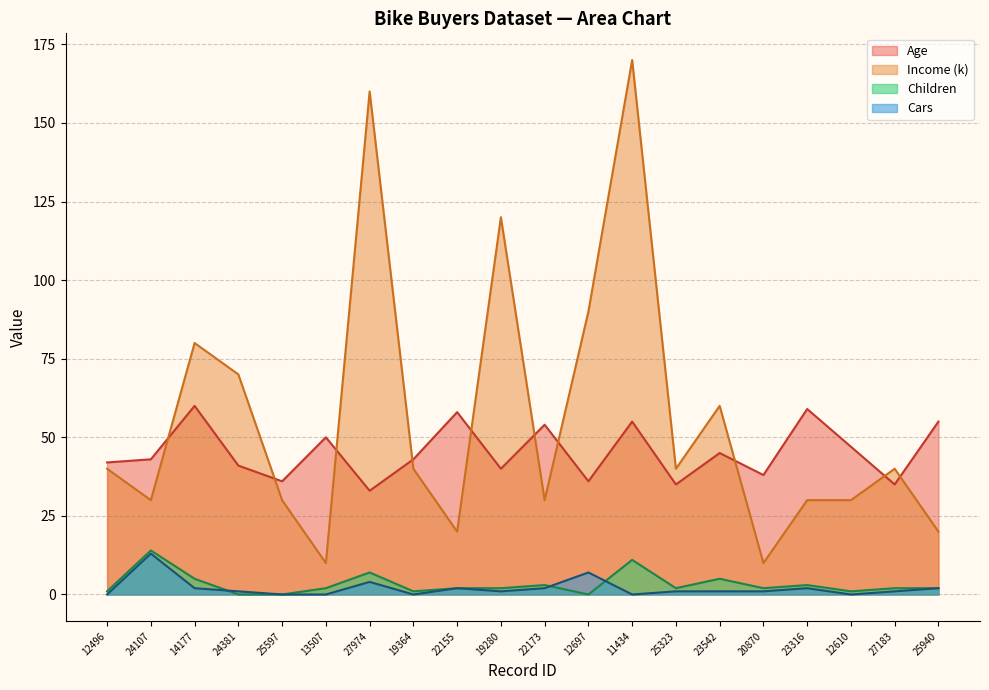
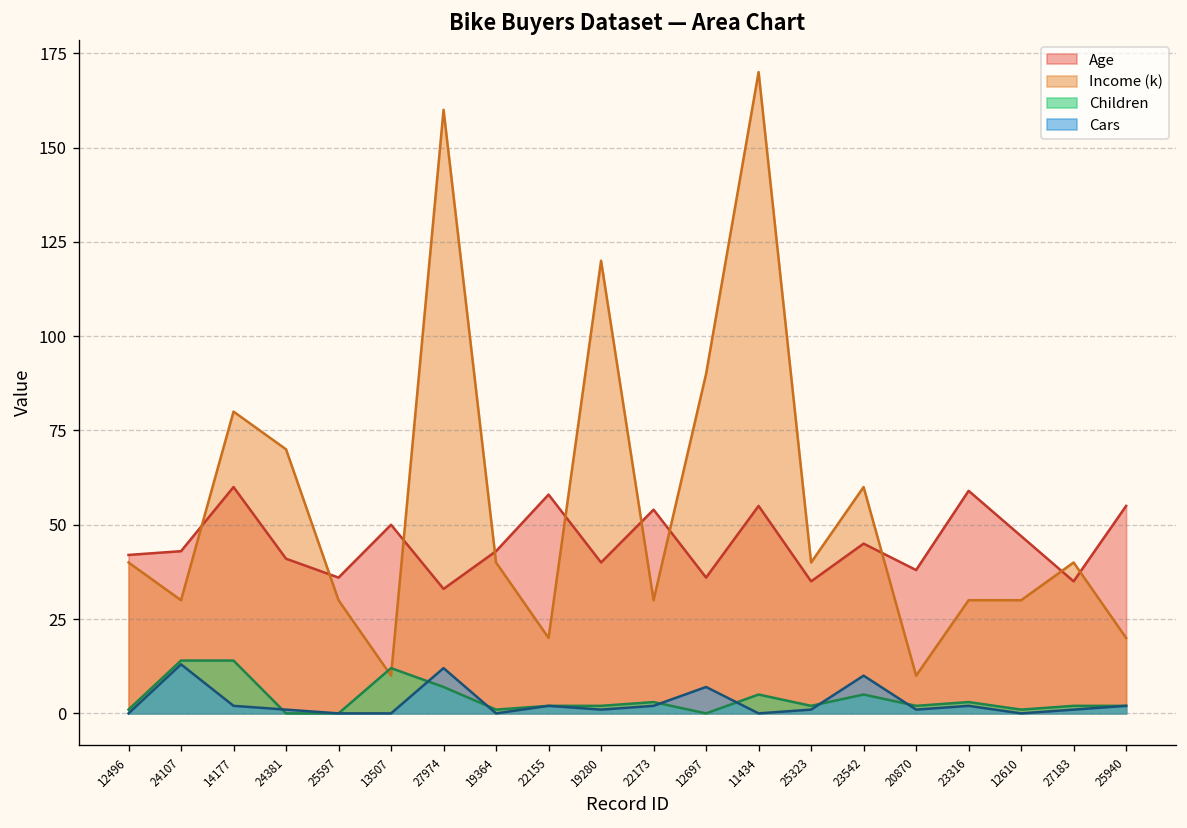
Children, 14177: 5 -> 14
Children, 13507: 2 -> 12
Cars, 27974: 4 -> 12
Children, 11434: 11 -> 5
Cars, 23542: 1 -> 10
